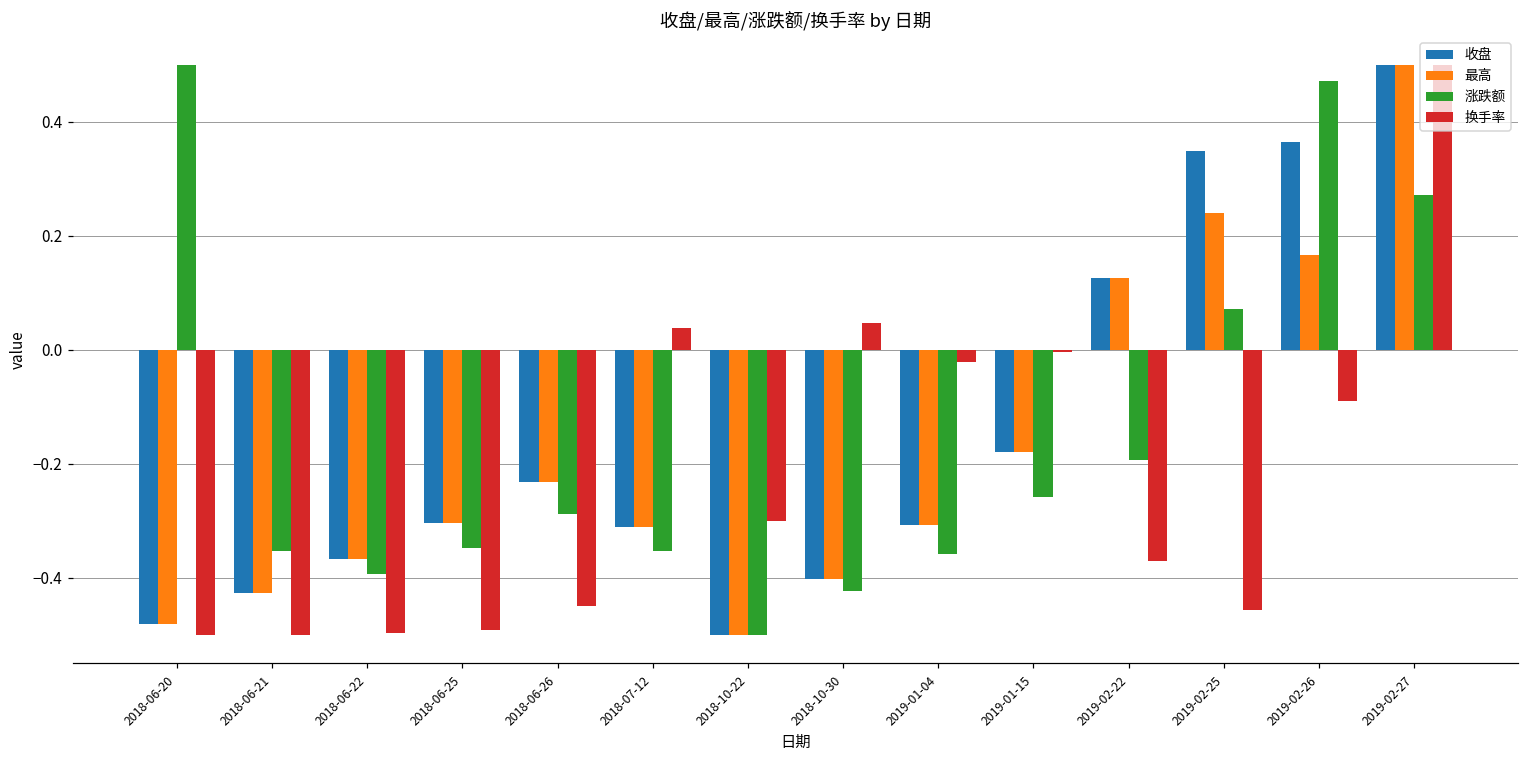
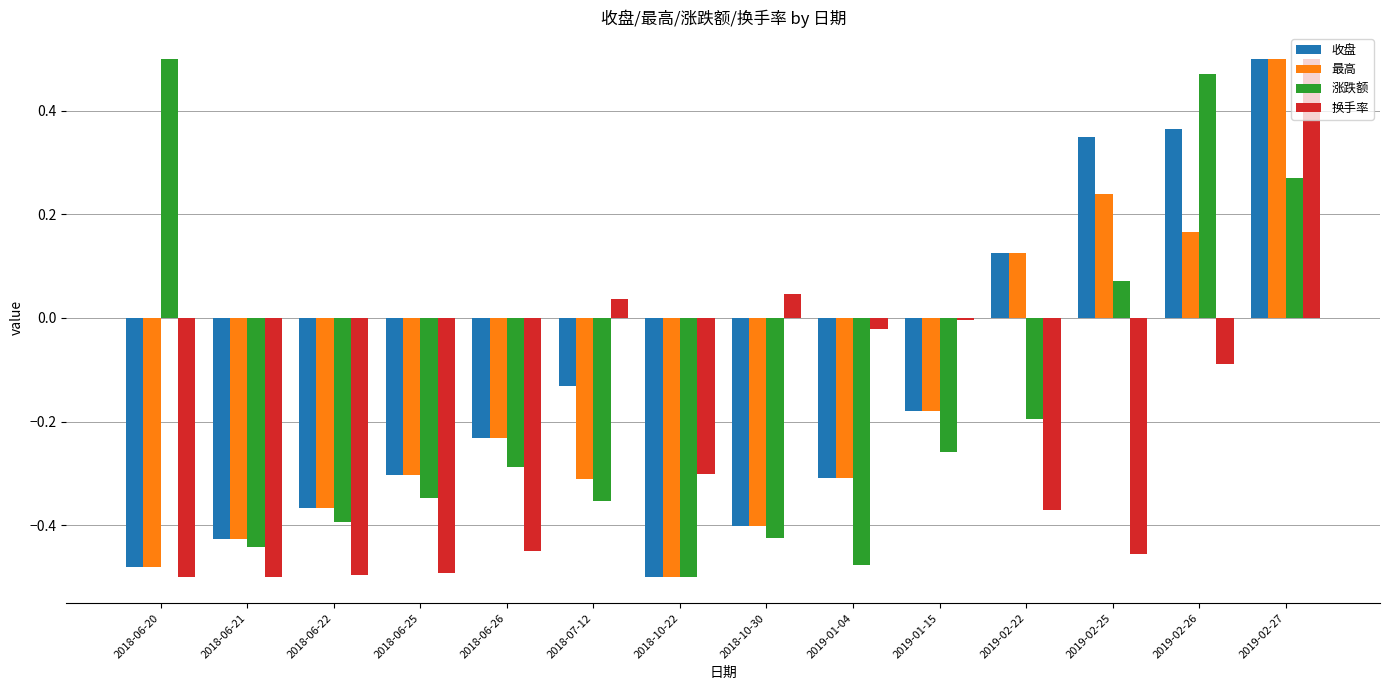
涨跌额, 2018-06-21: -0.35 -> -0.44
收盘, 2018-07-12: -0.31 -> -0.13
涨跌额, 2019-01-04: -0.36 -> -0.48
